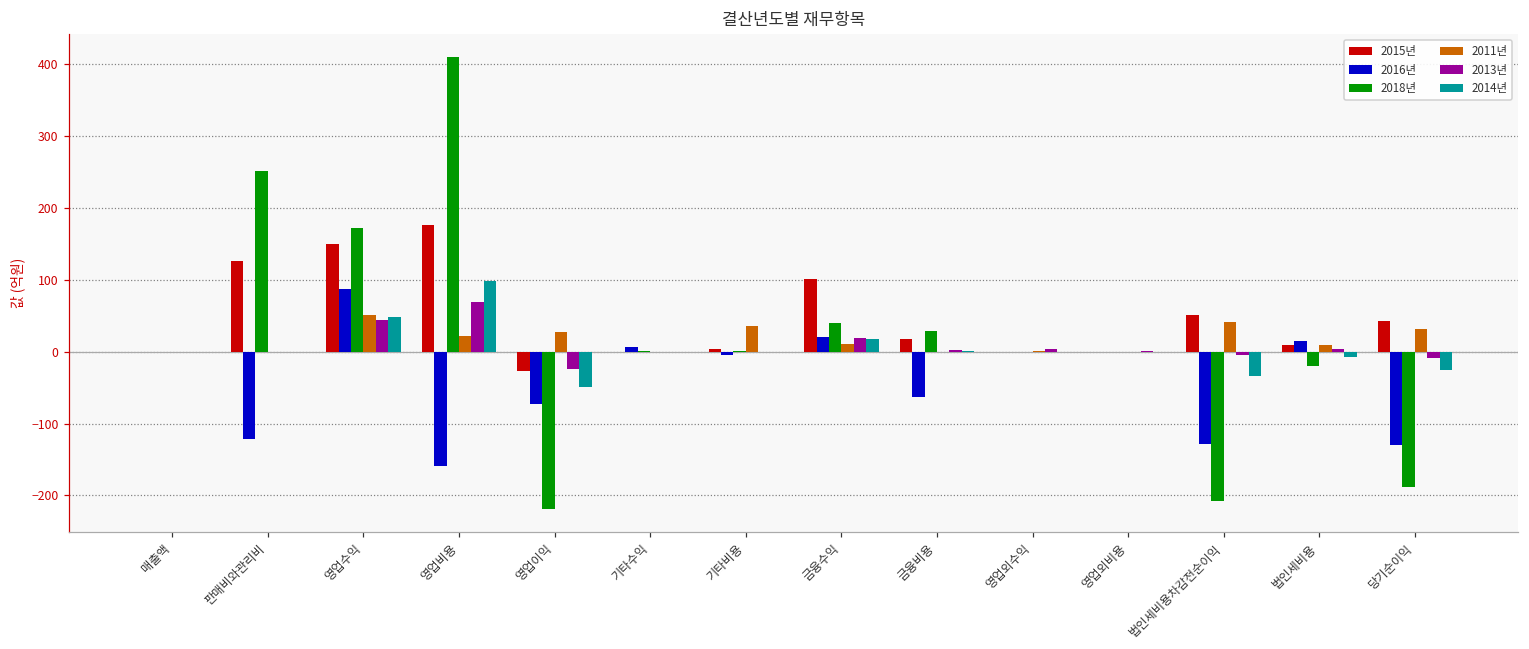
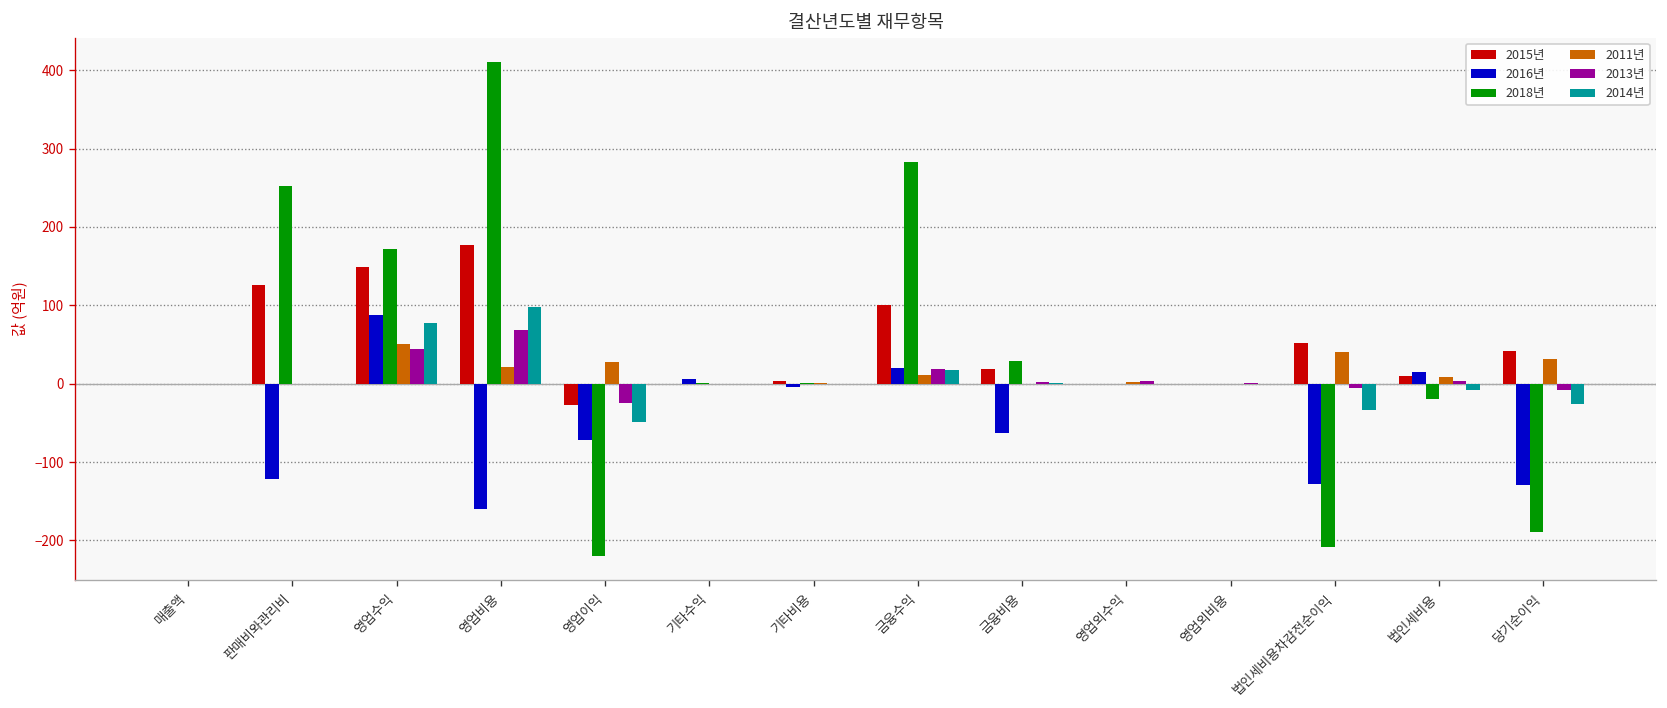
2014년, 영업수익: 50 -> 80
2011년, 기타비용: 40 -> 0
2018년, 금융수익: 40 -> 280
